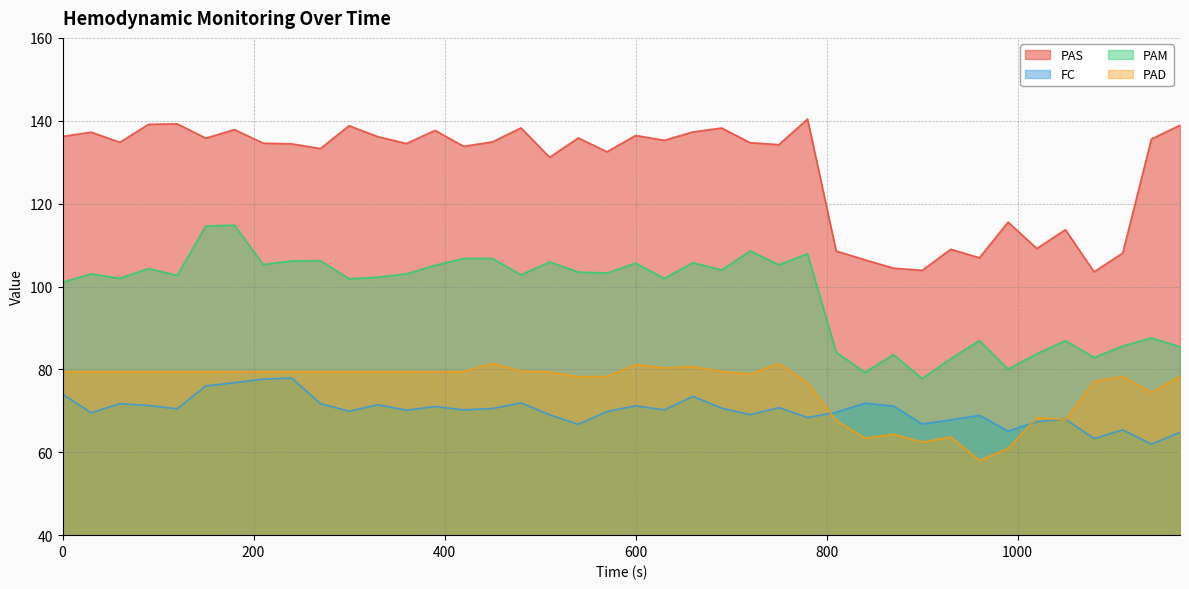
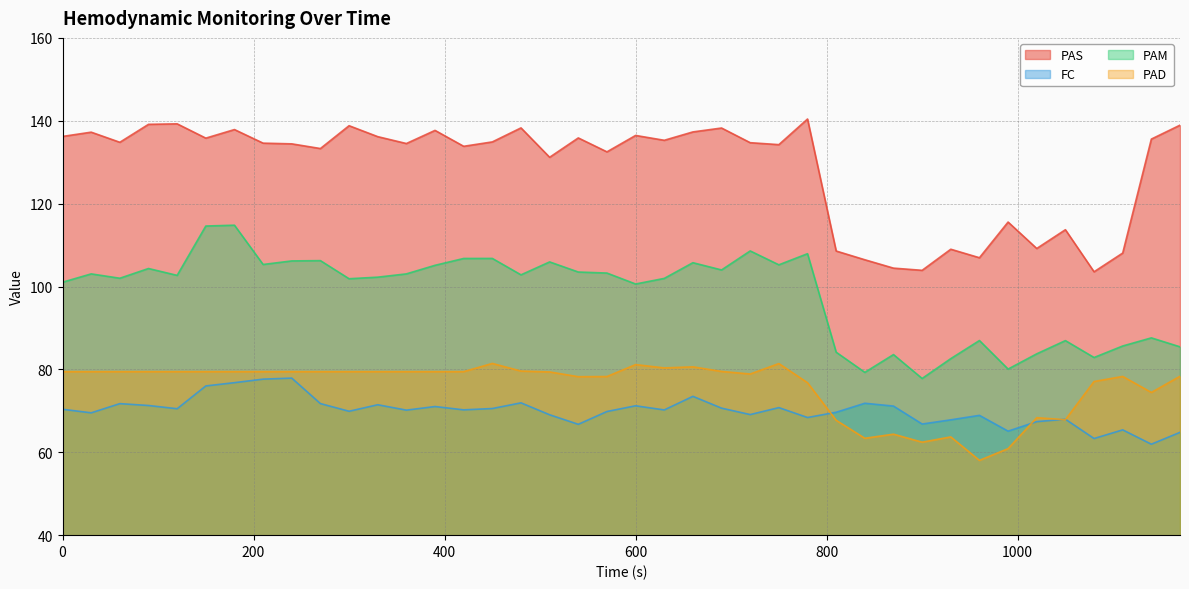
FC, 0: 74 -> 70
PAM, 600: 106 -> 101
